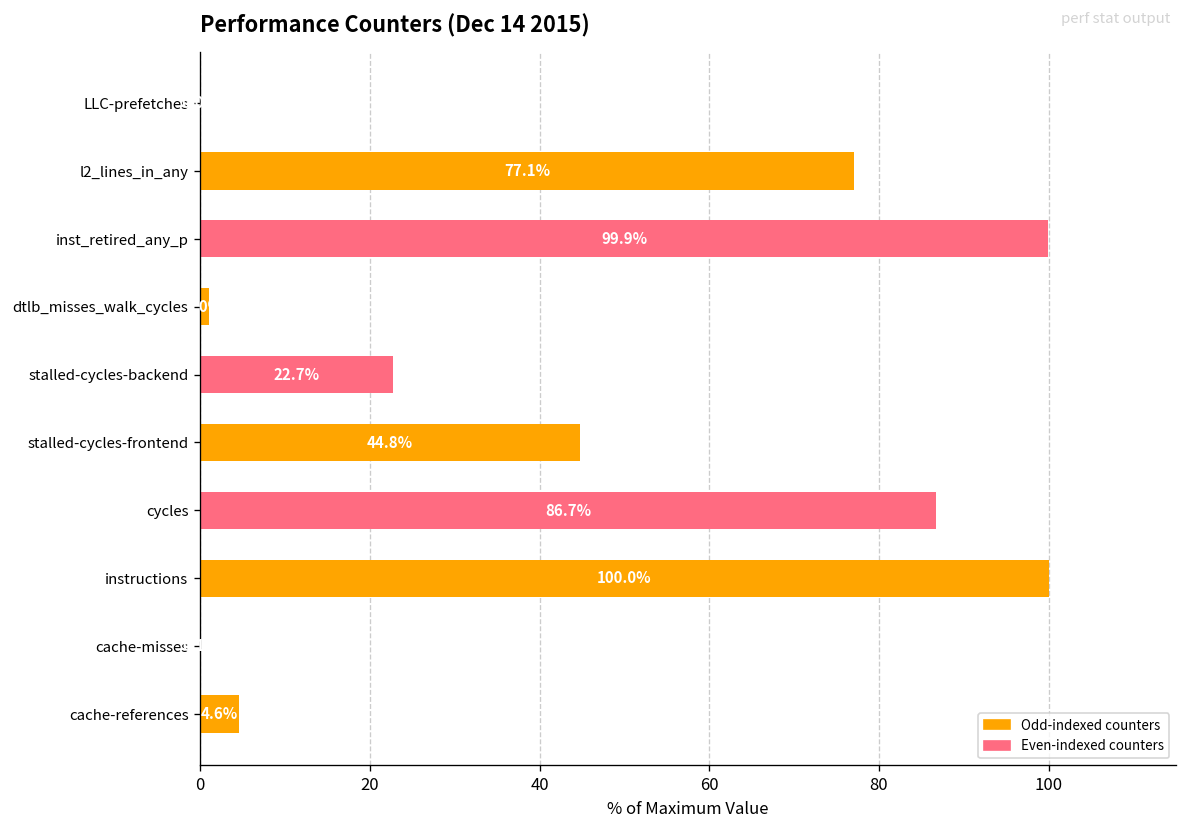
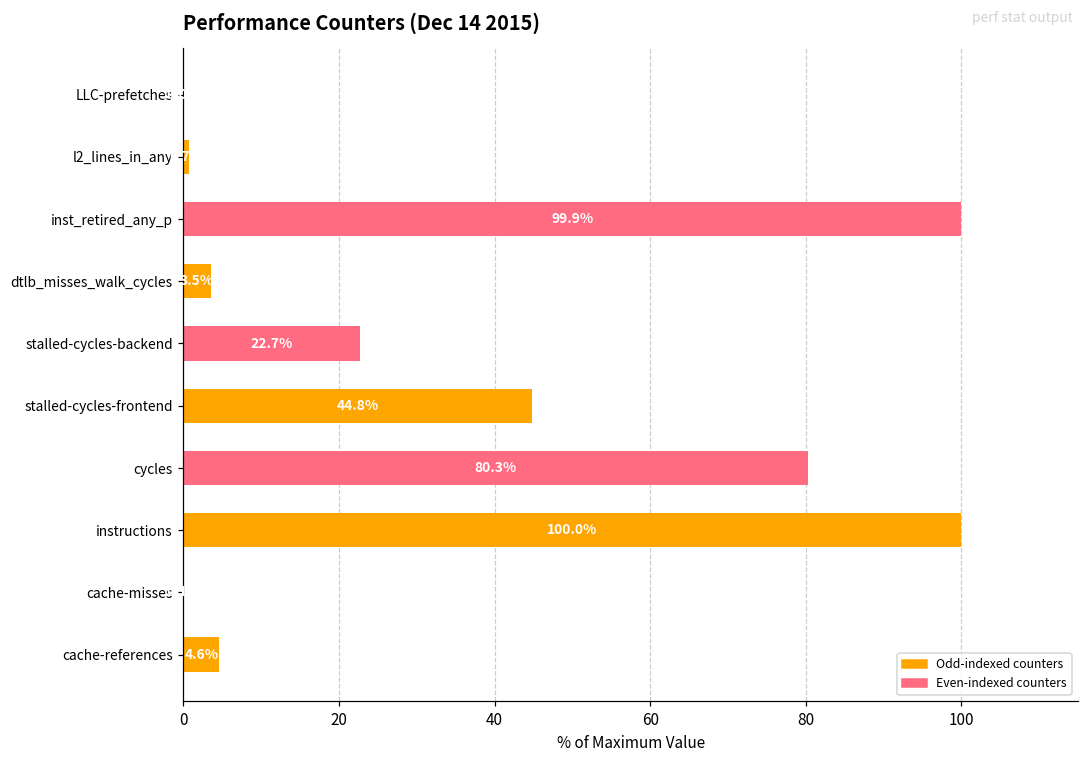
l2_lines_in_any: 77 -> 1
dtlb_misses_walk_cycles: 1 -> 4
cycles: 86.7% -> 80.3%
